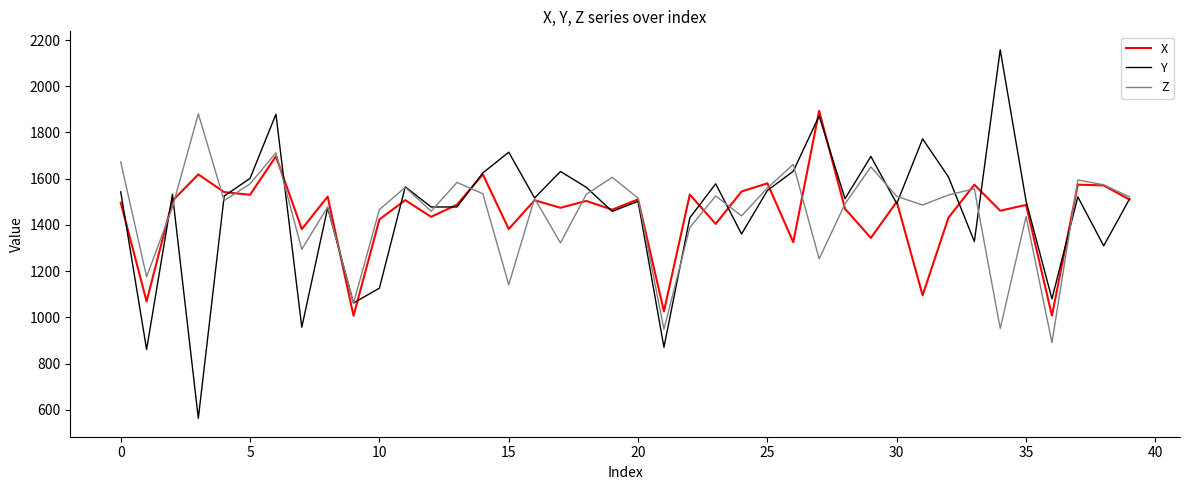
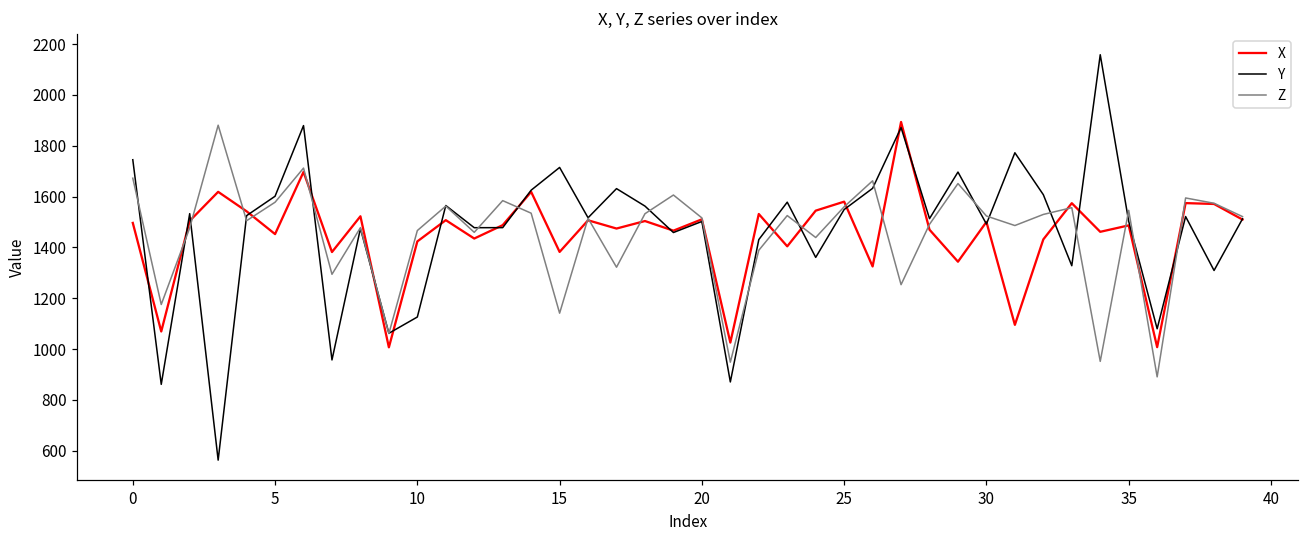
Y, 0: 1540 -> 1740
X, 5: 1530 -> 1450
Z, 35: 1440 -> 1550
